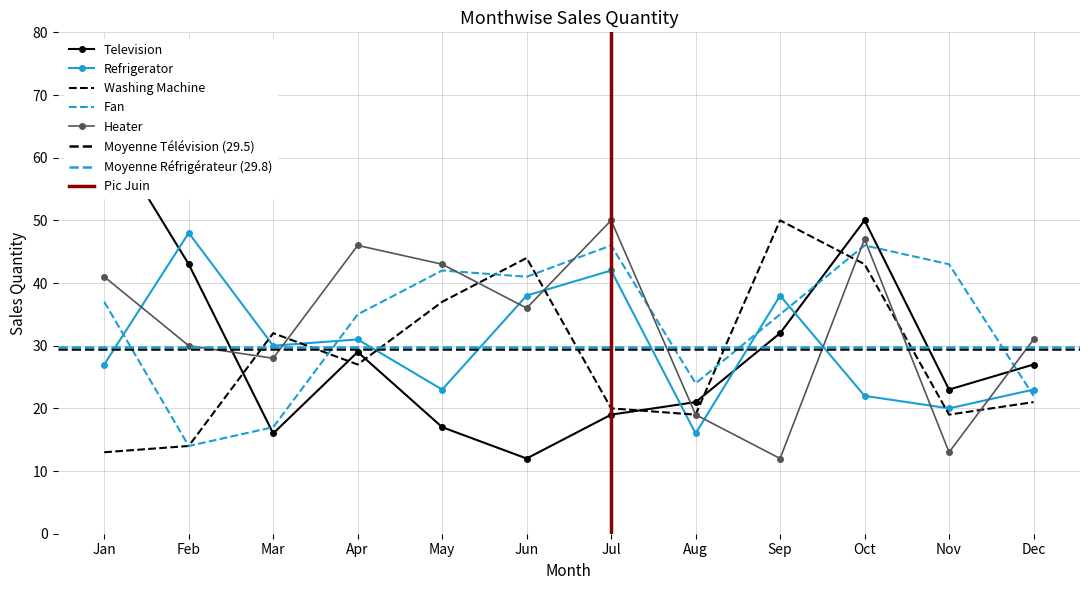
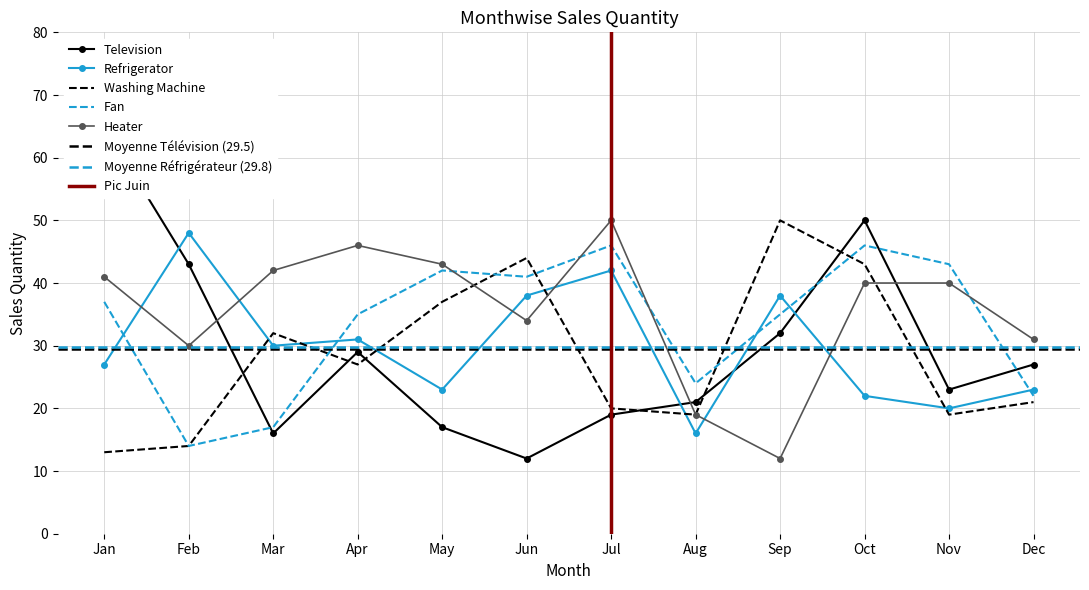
Heater, Mar: 28 -> 42
Heater, Jun: 36 -> 34
Heater, Oct: 47 -> 40
Heater, Nov: 13 -> 40
